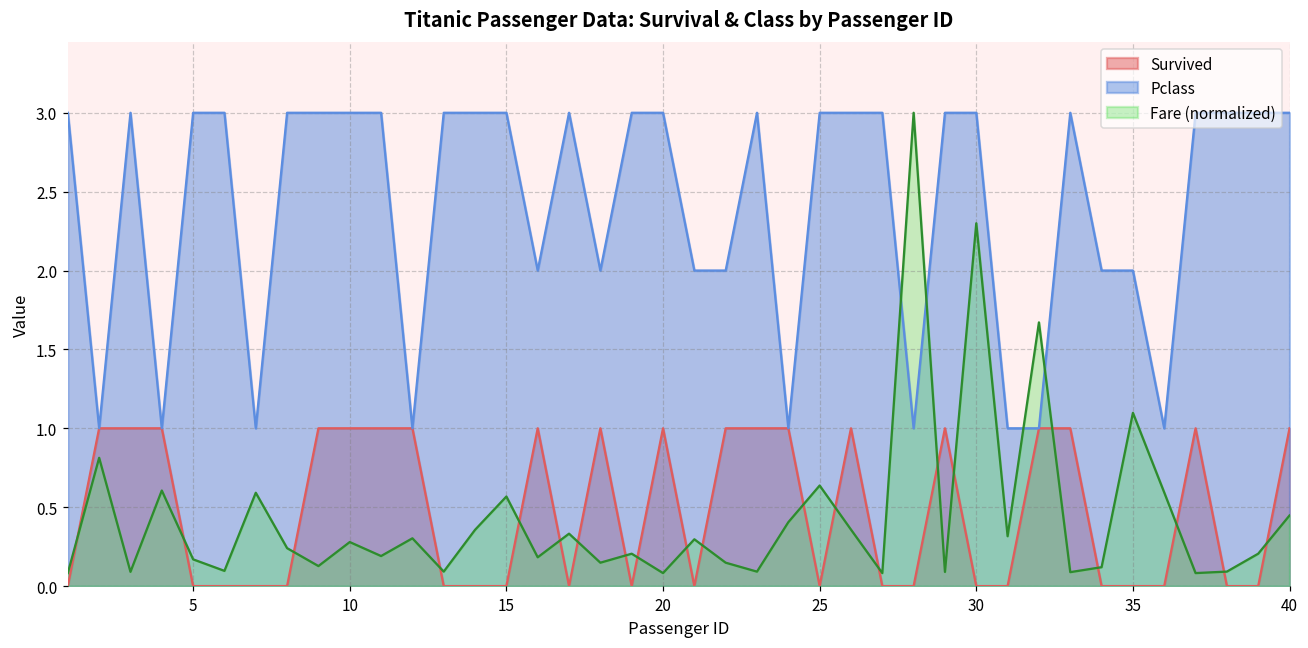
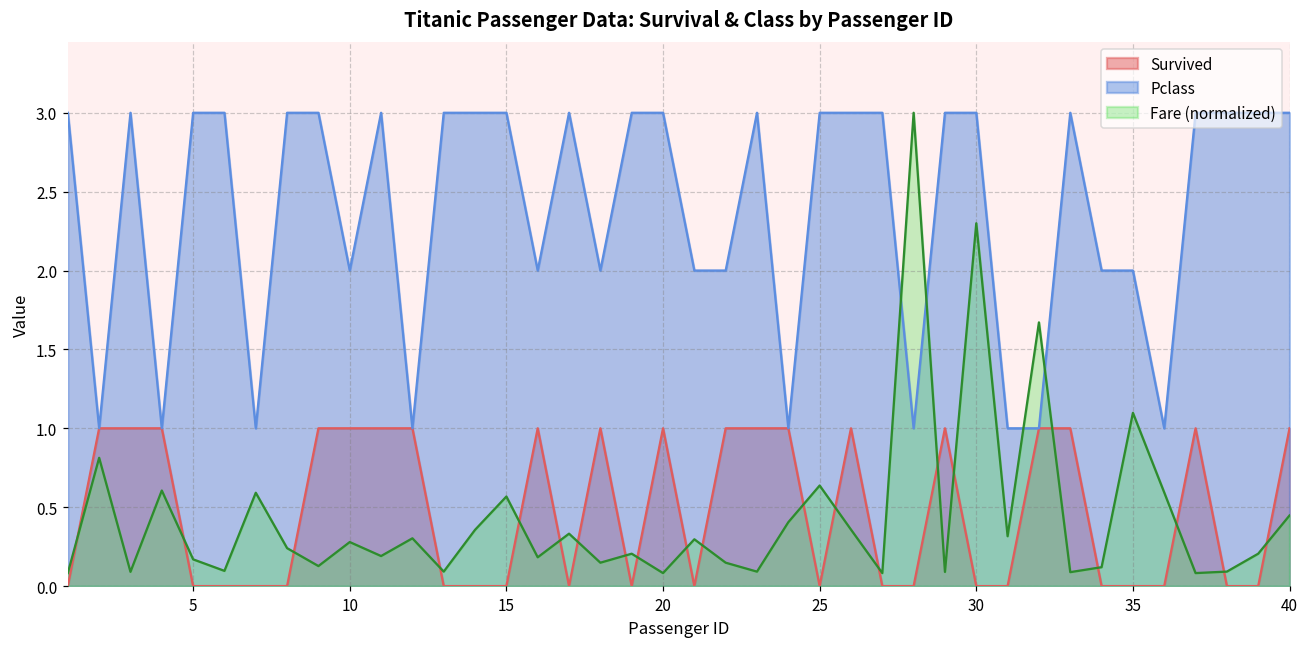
Pclass, 10: 3 -> 2
